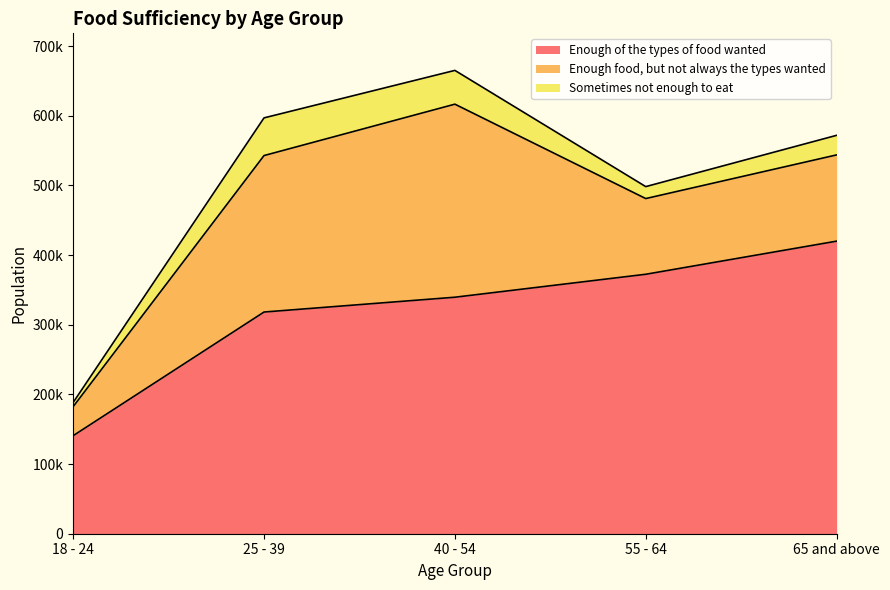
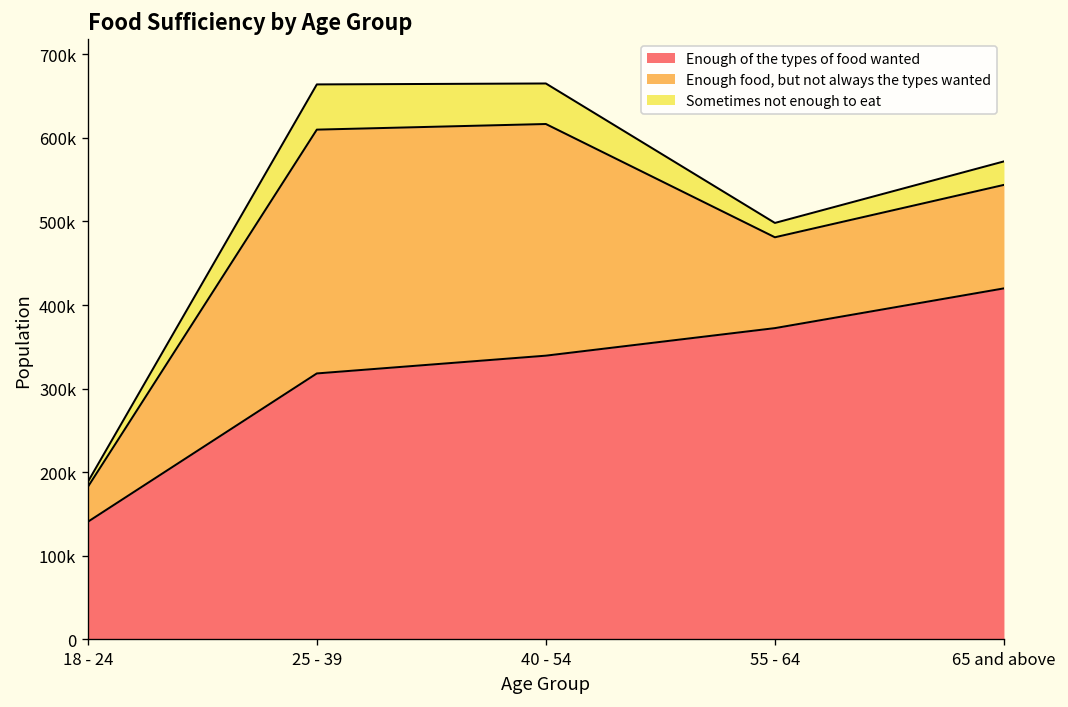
Enough food, but not always the types wanted, 25 - 39: 220000 -> 290000
